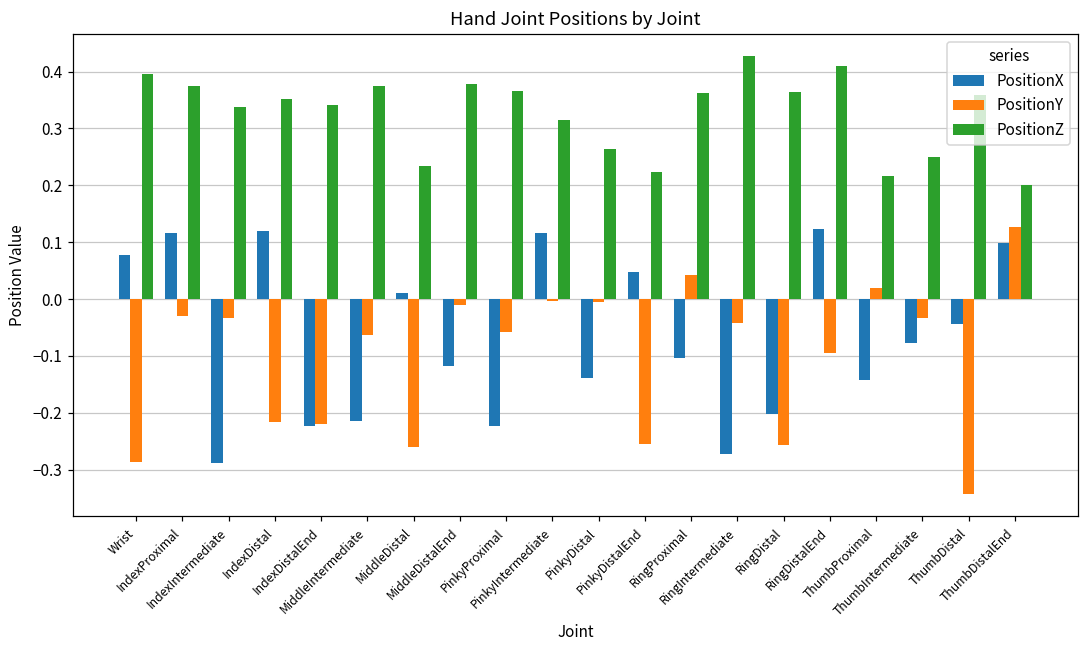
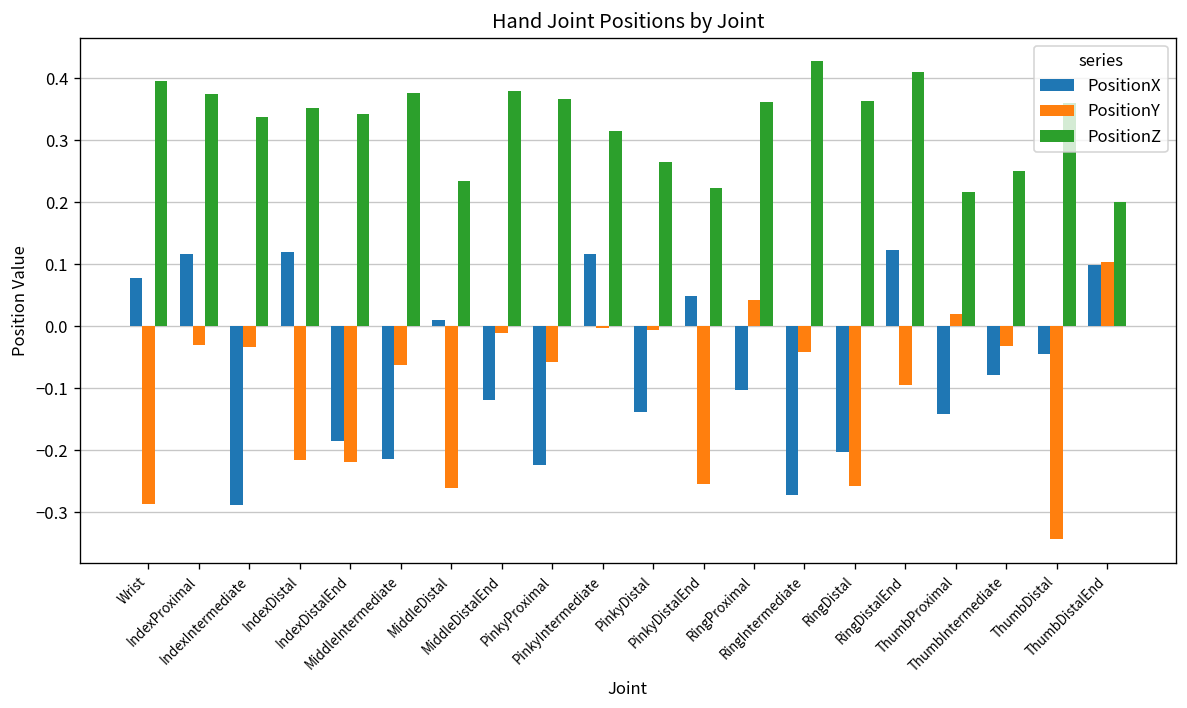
PositionX, IndexDistalEnd: -0.22 -> -0.18
PositionY, ThumbDistalEnd: 0.13 -> 0.10
